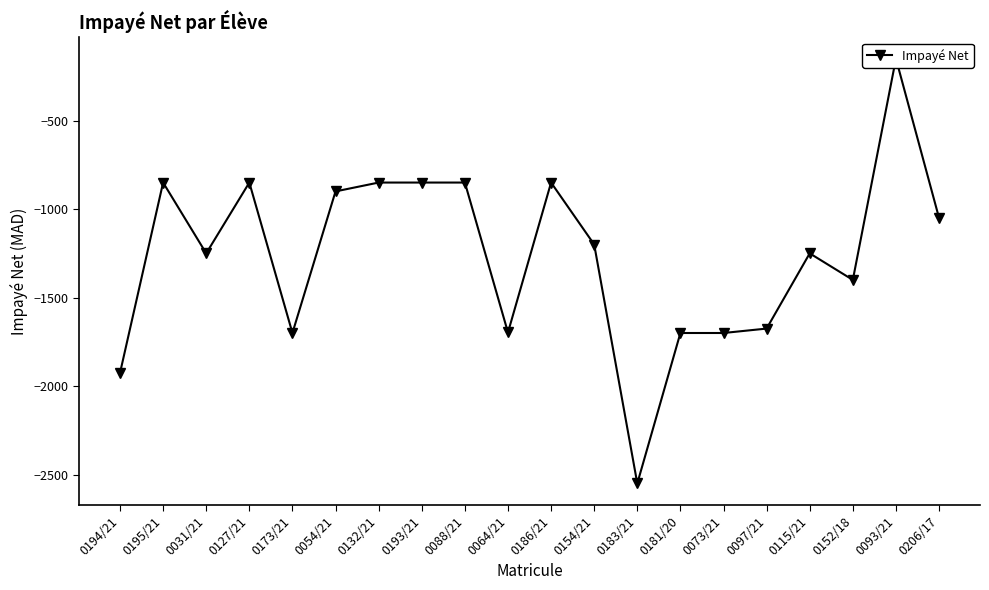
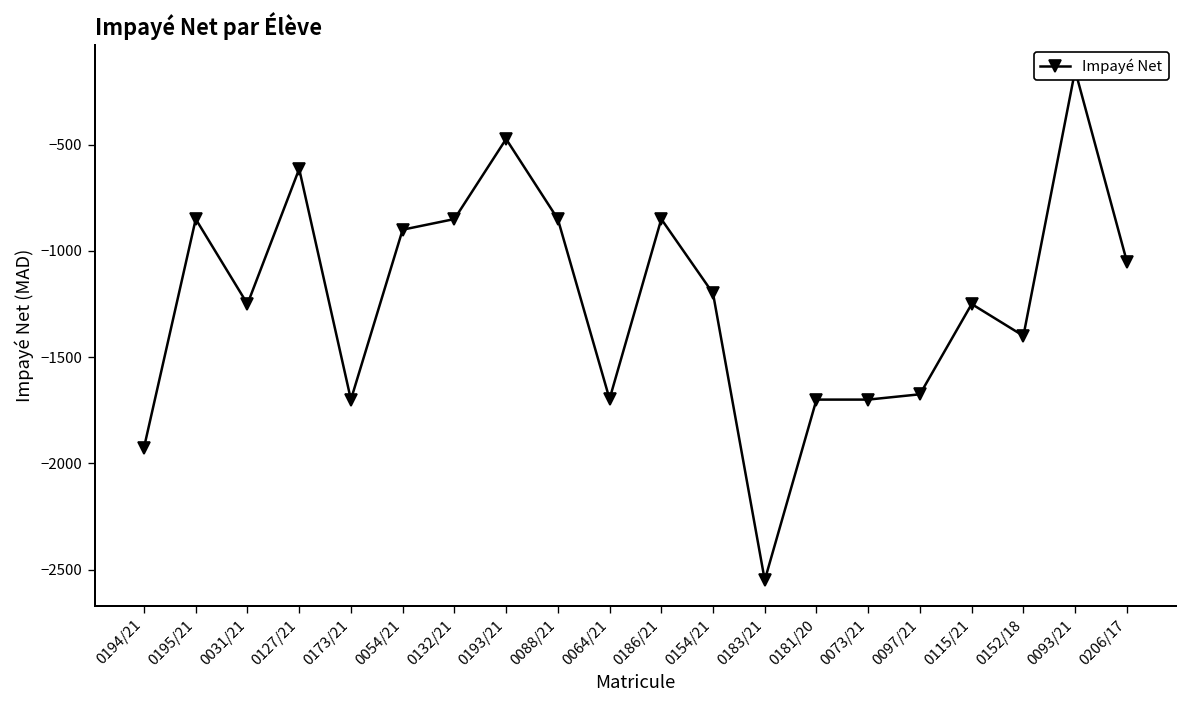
0127/21: -850 -> -610
0193/21: -850 -> -470
